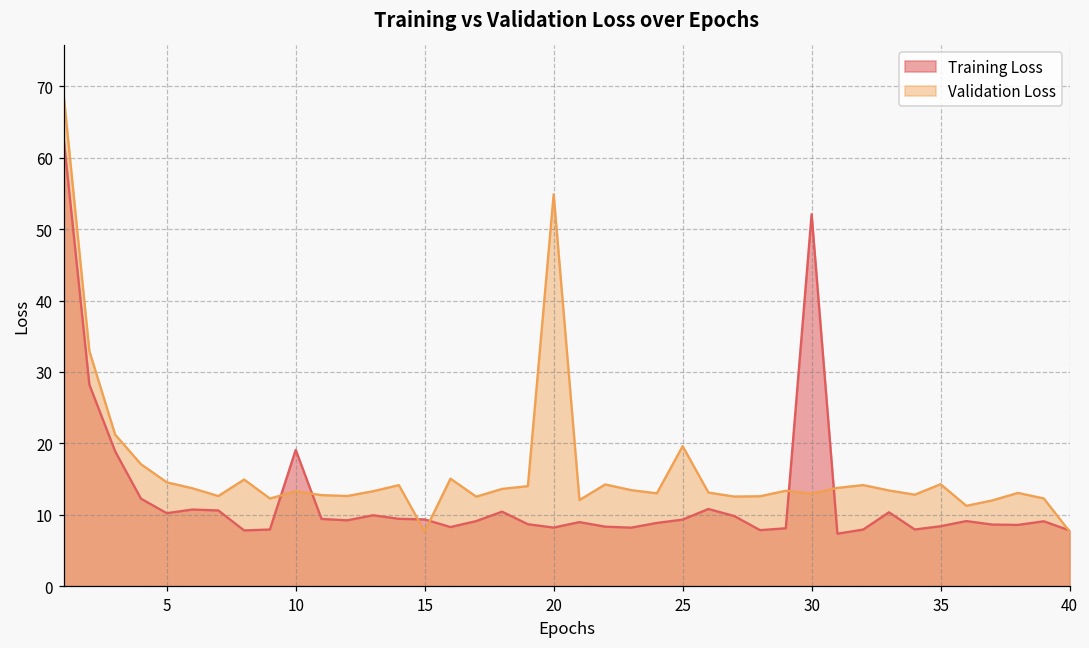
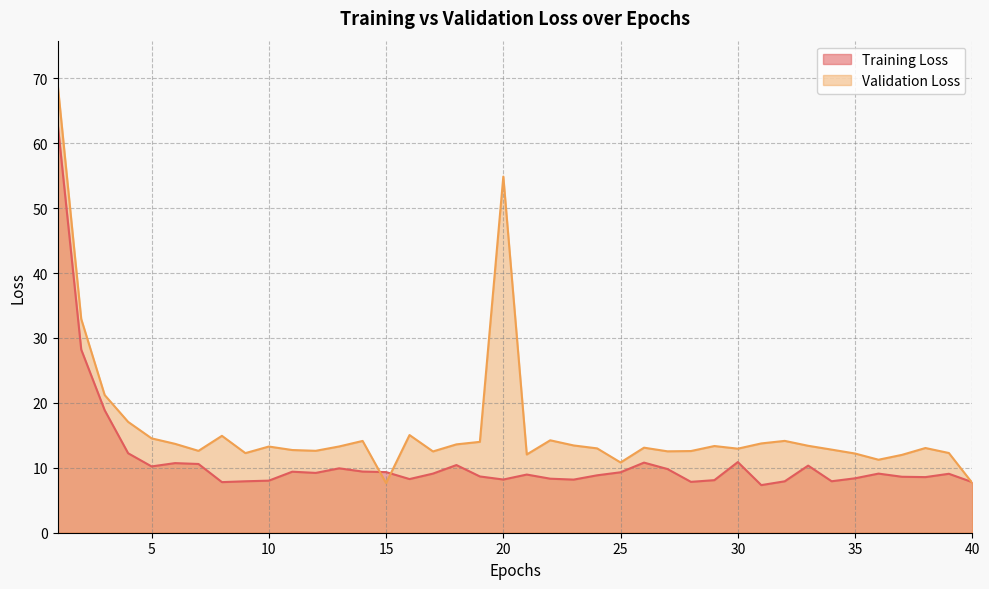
Training Loss, 10: 19 -> 8
Validation Loss, 25: 20 -> 11
Training Loss, 30: 52 -> 11
Validation Loss, 35: 14 -> 12
